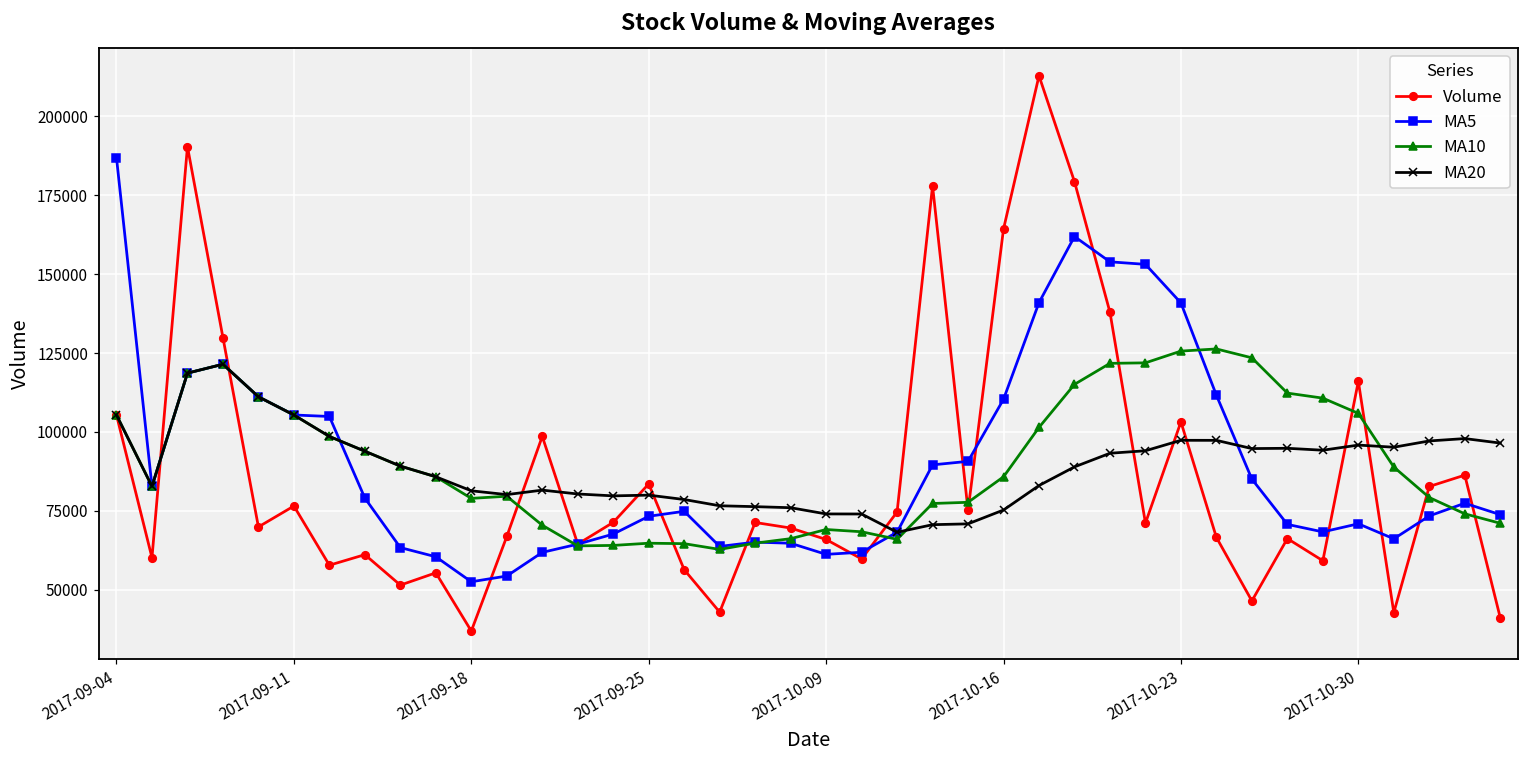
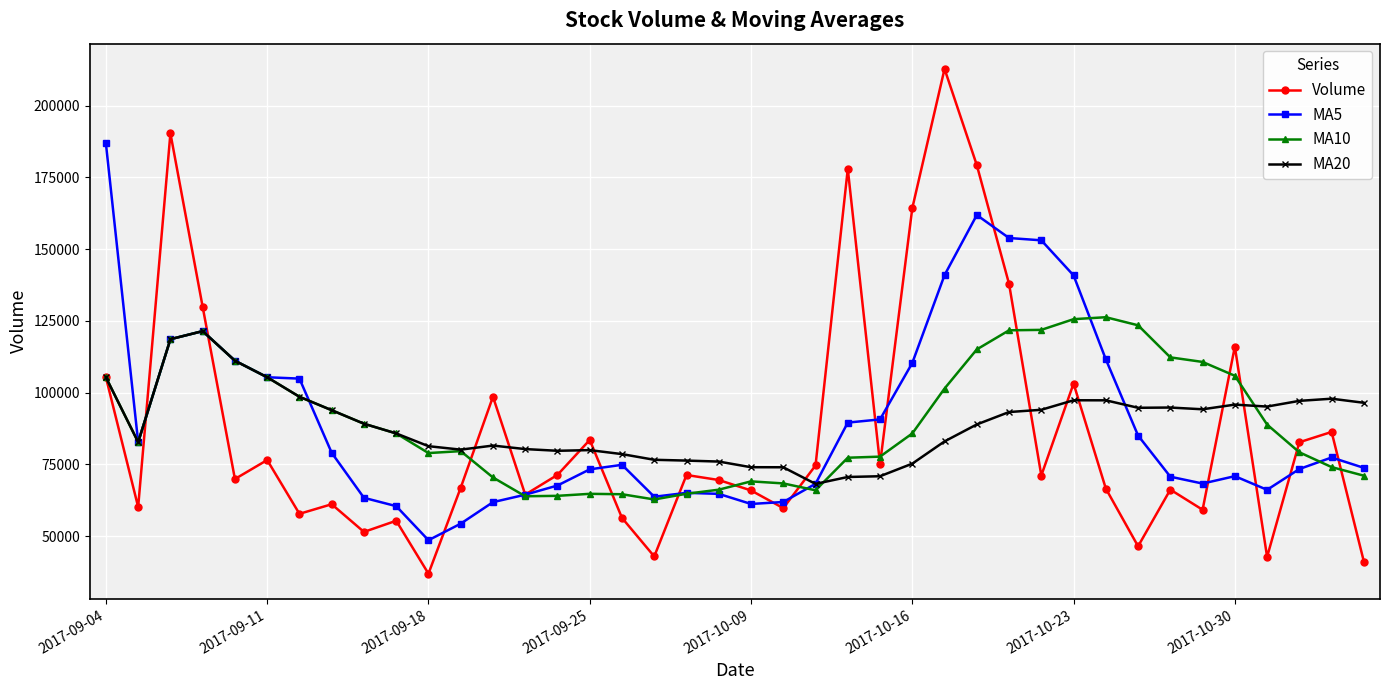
MA5, 2017-09-18: 53000 -> 49000
